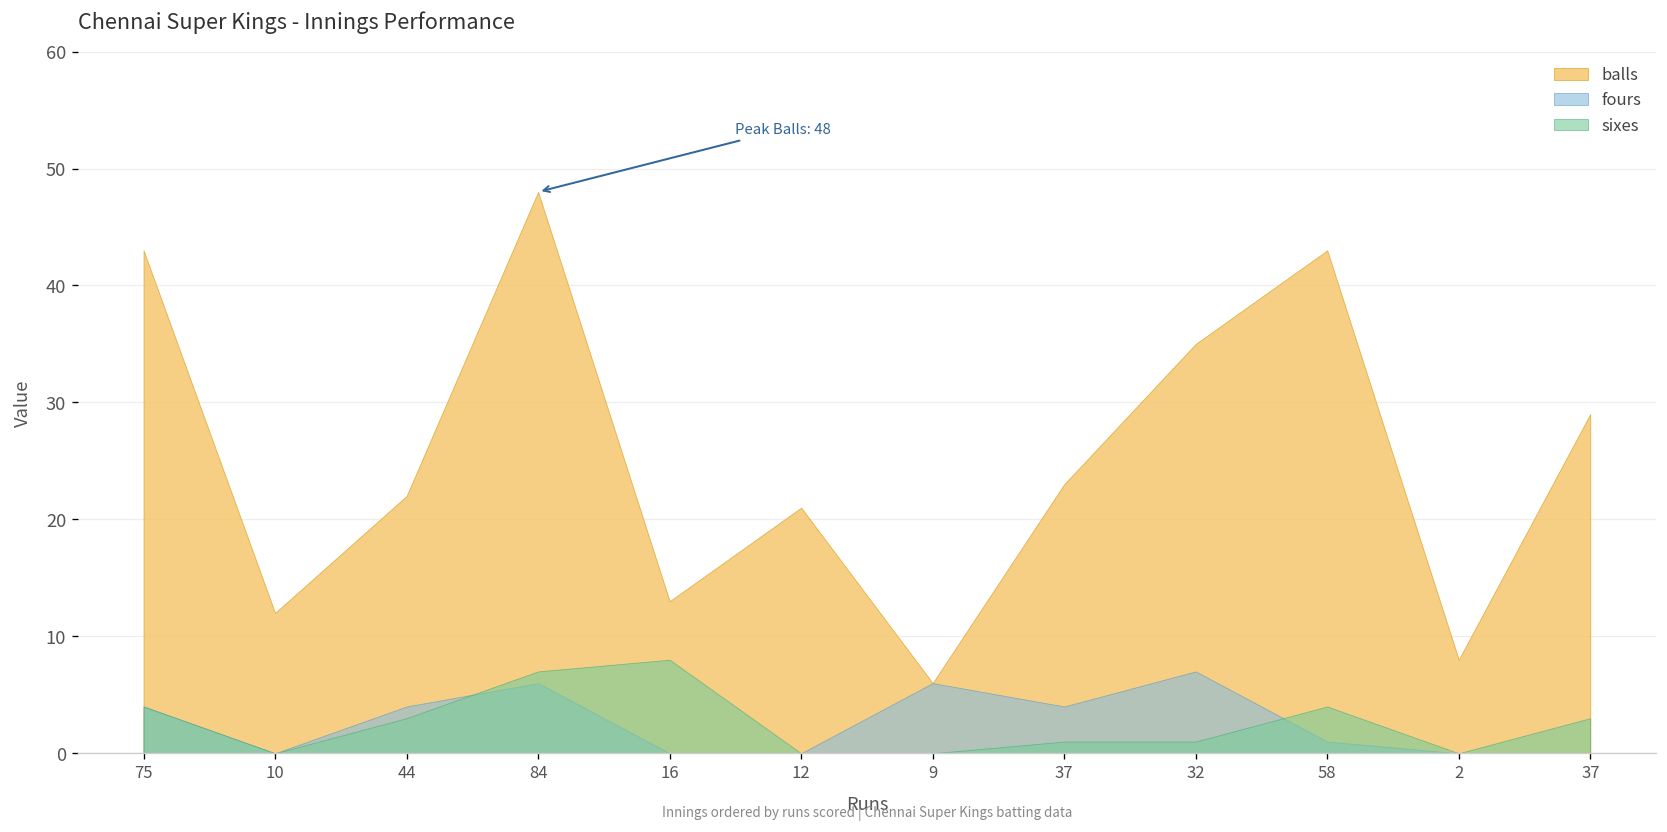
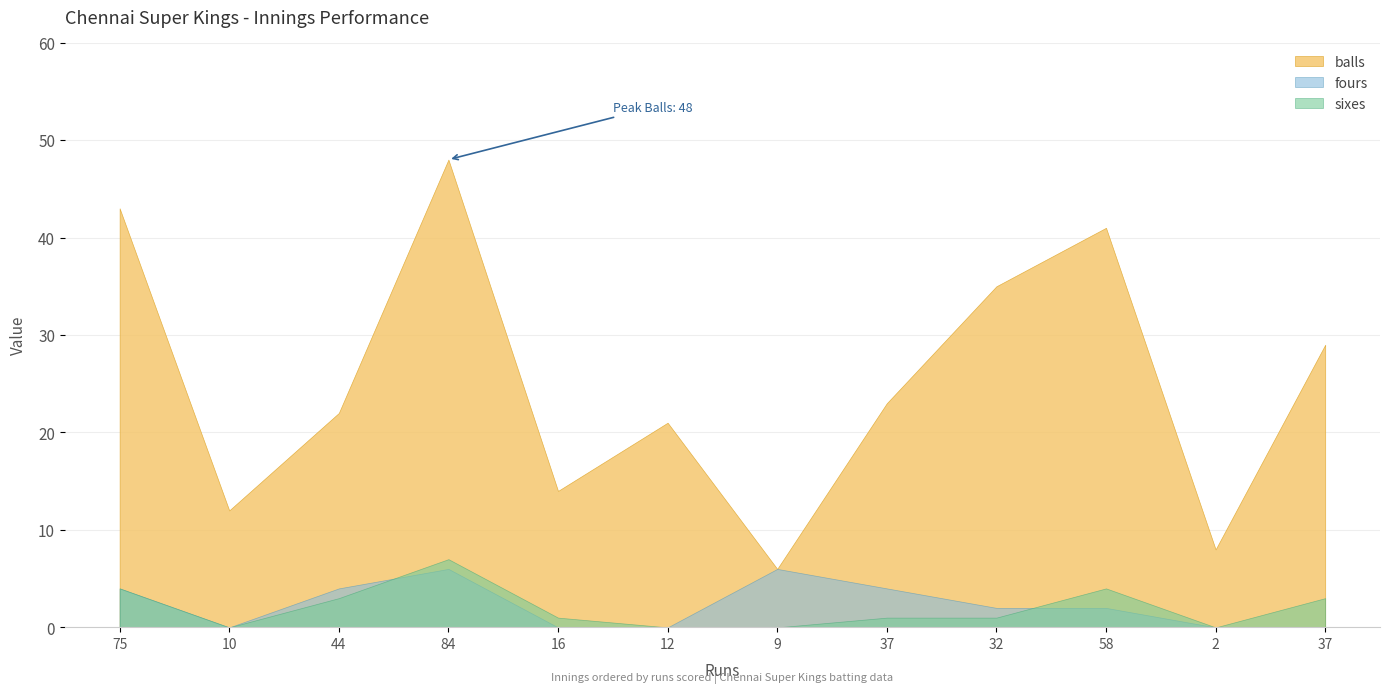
balls, 16: 13 -> 14
sixes, 16: 8 -> 1
fours, 32: 7 -> 2
balls, 58: 43 -> 41
fours, 58: 1 -> 2
